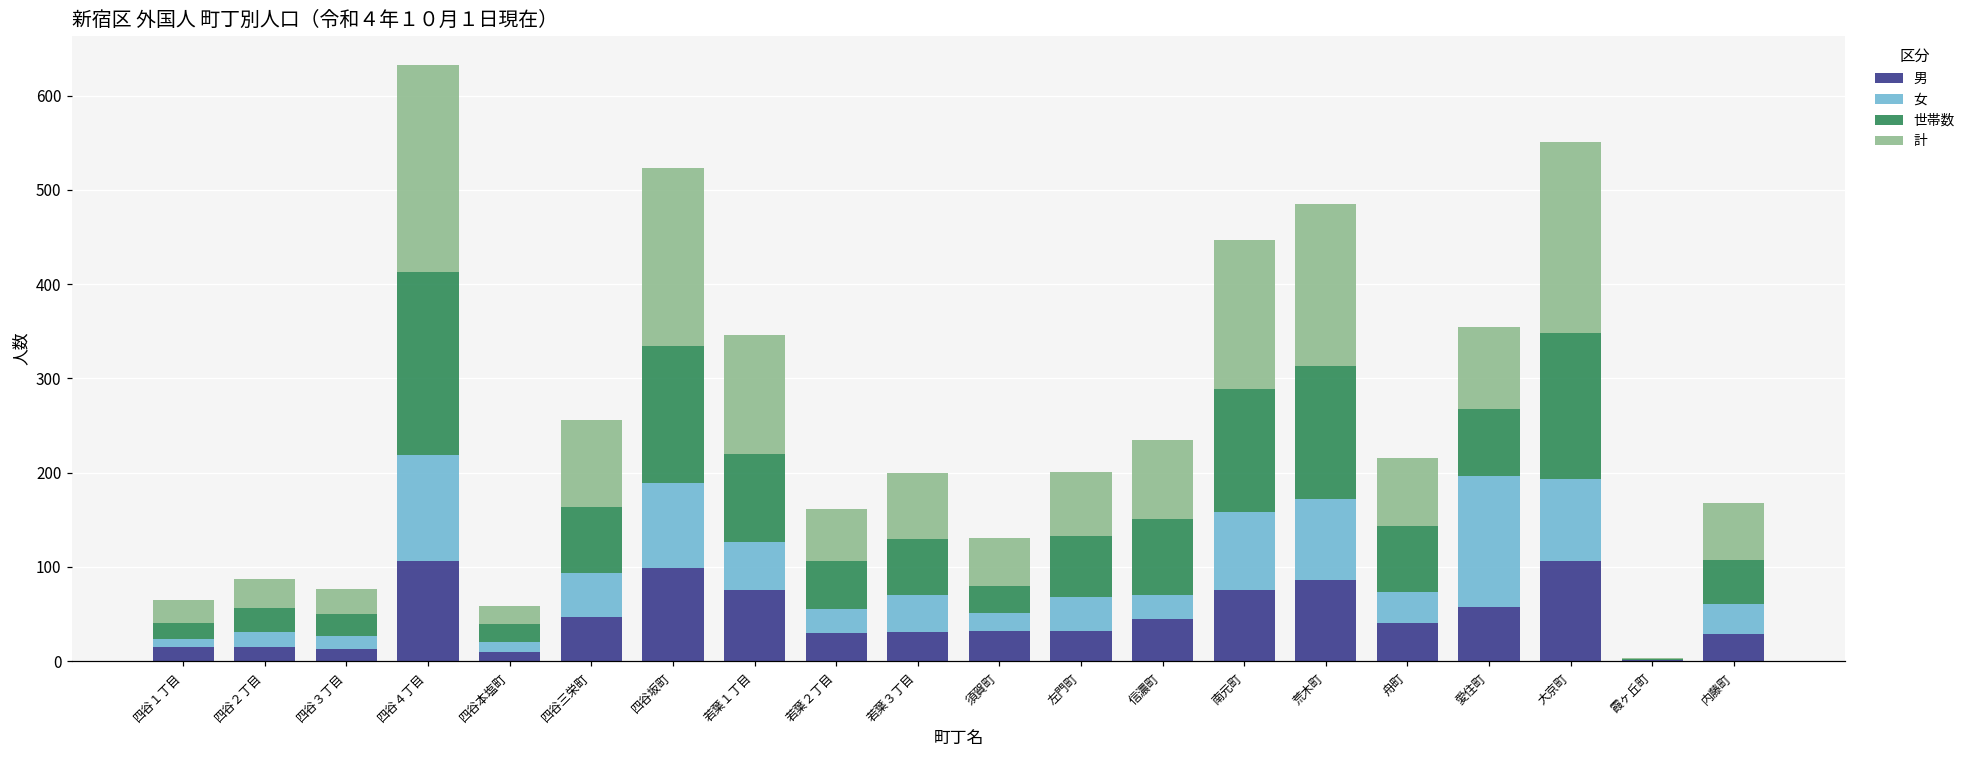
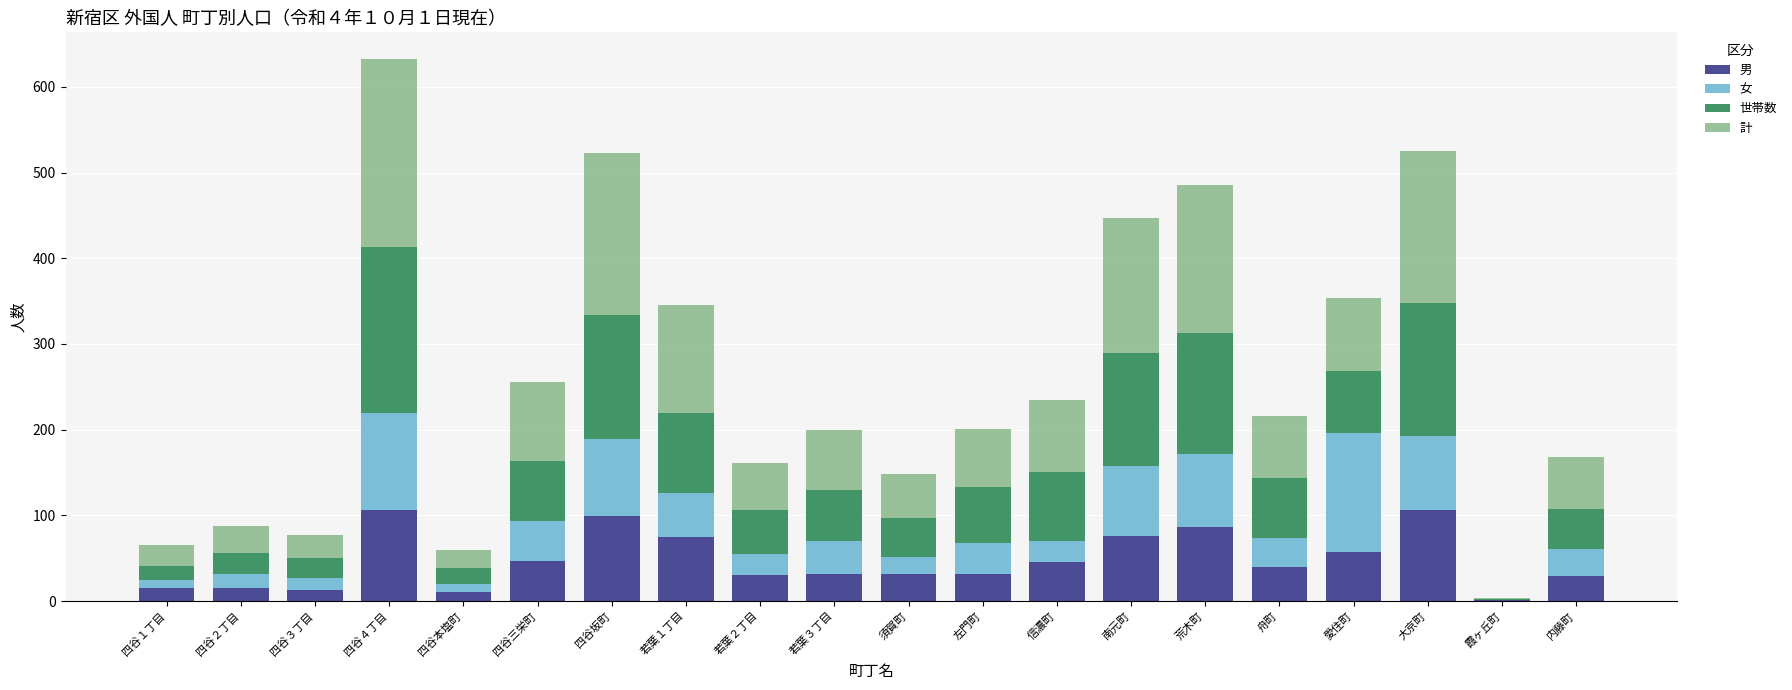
世帯数, 須賀町: 30 -> 50
計, 大京町: 200 -> 180
